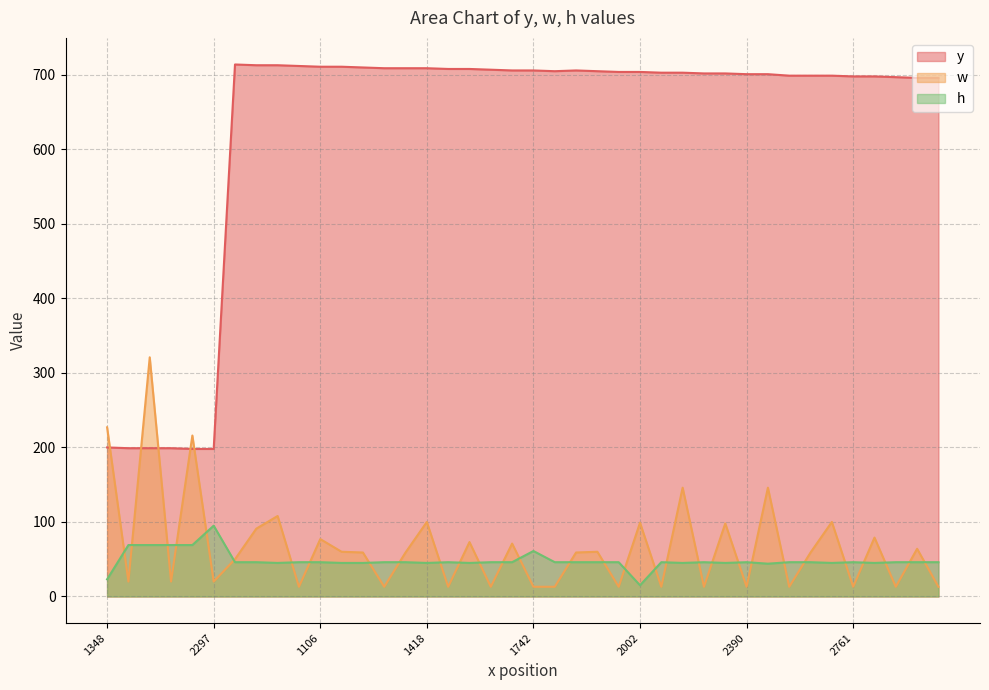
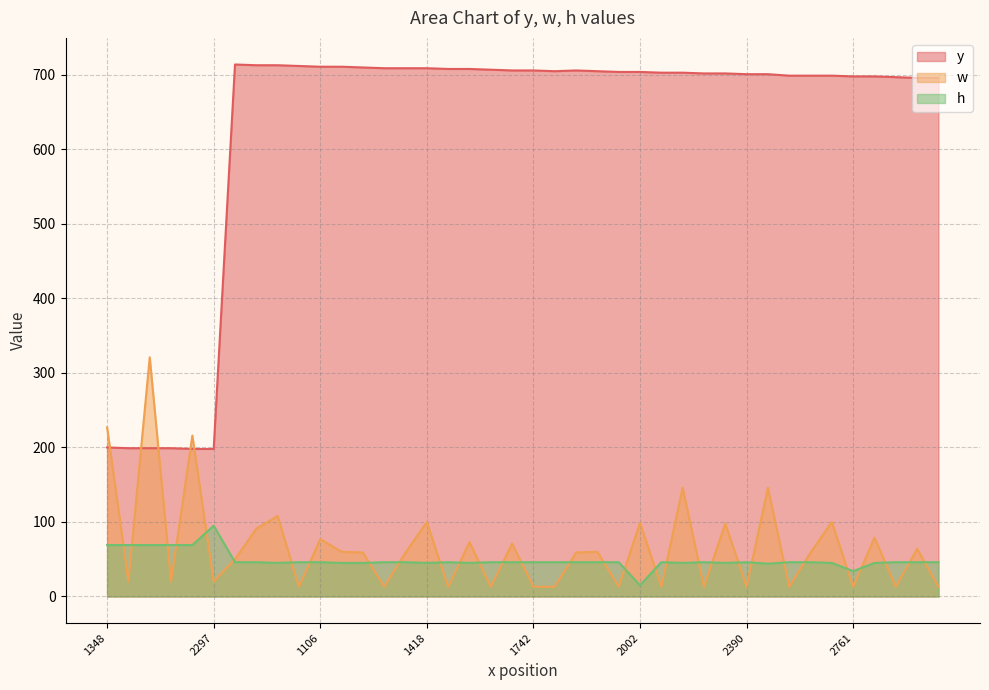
h, 1348: 20 -> 70
h, 1742: 60 -> 50
h, 2761: 50 -> 30
